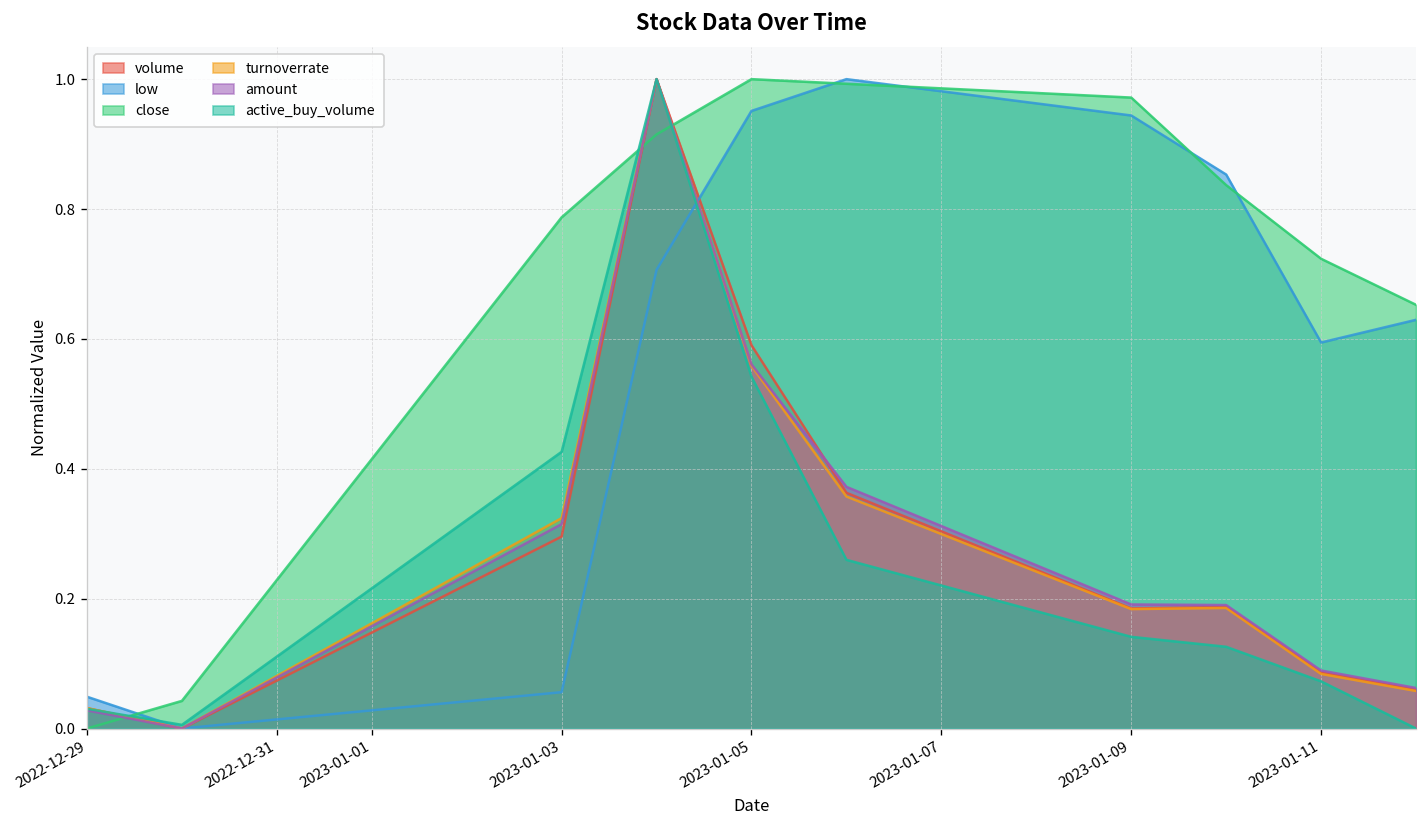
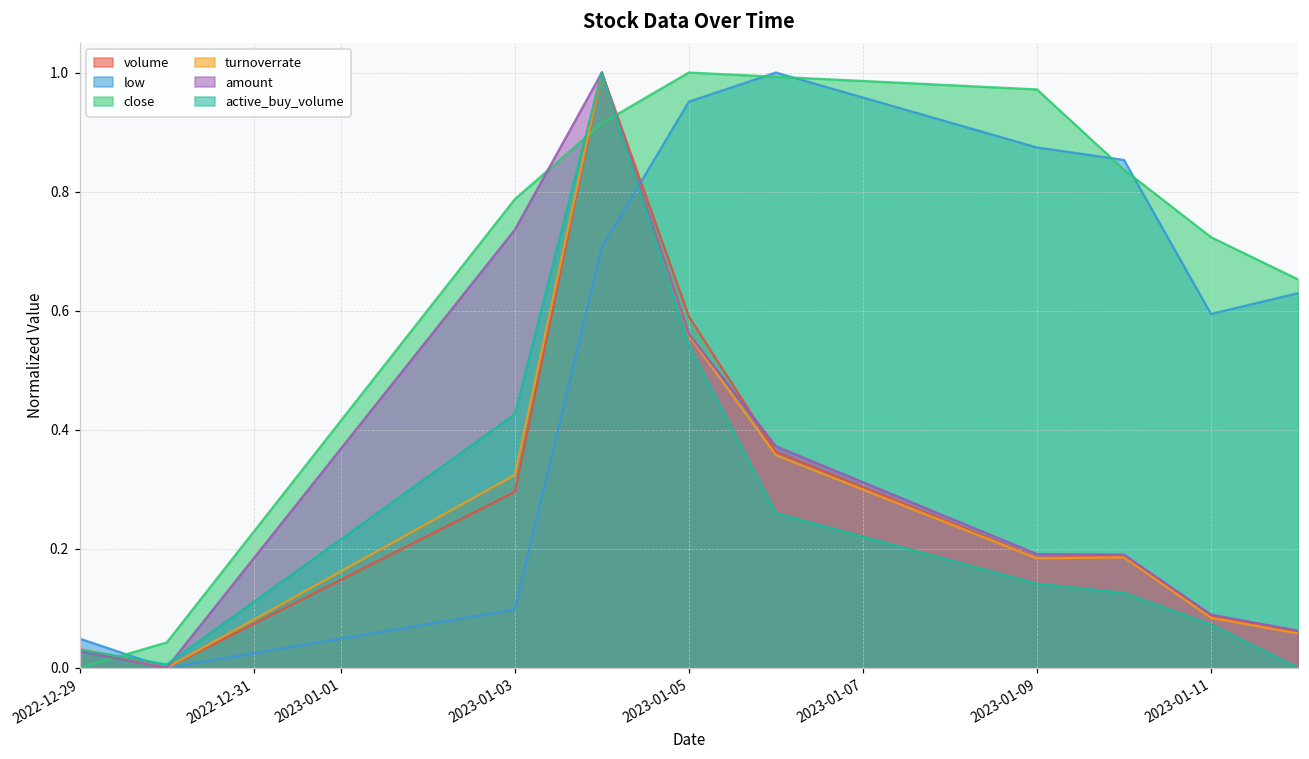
low, 2023-01-03: 0.06 -> 0.10
amount, 2023-01-03: 0.31 -> 0.74
low, 2023-01-09: 0.94 -> 0.87
